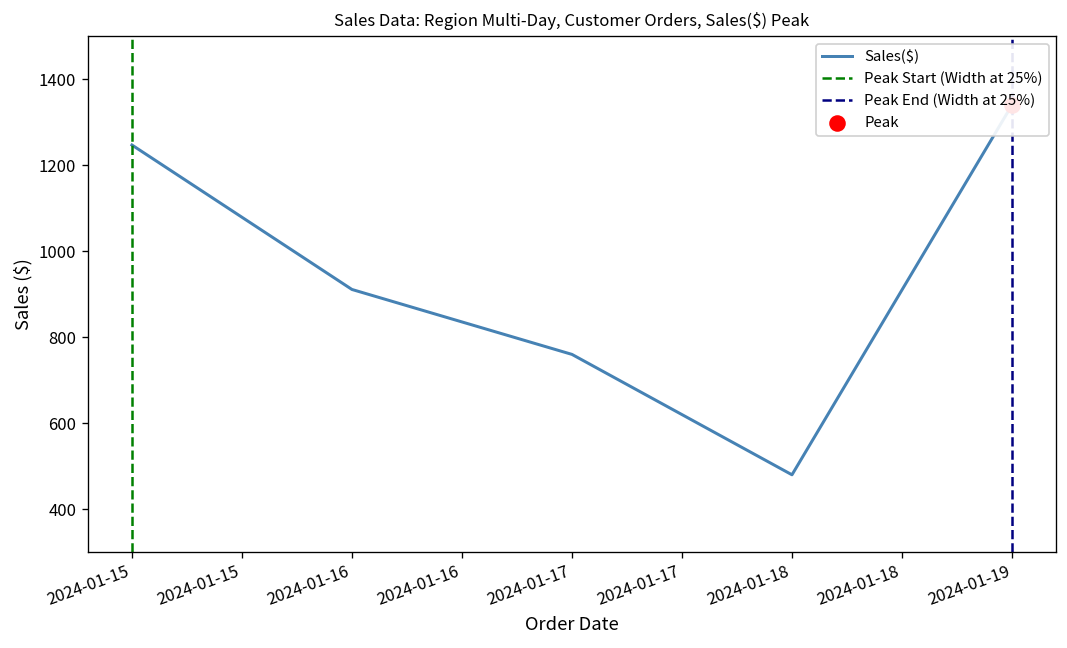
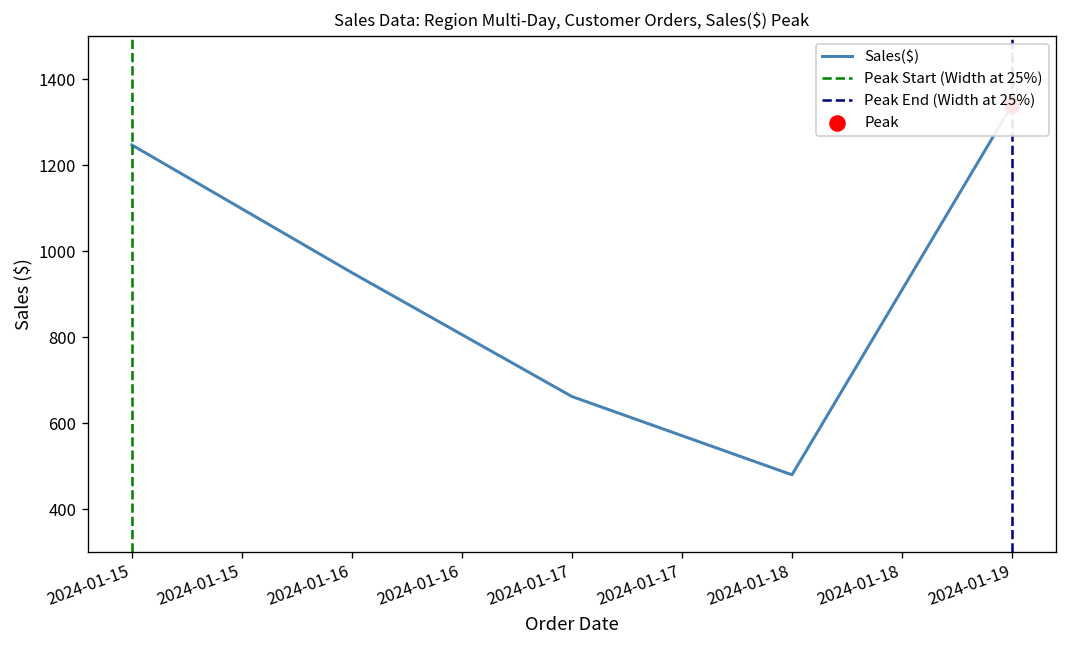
Sales($), 2024-01-16: 910 -> 950
Sales($), 2024-01-17: 760 -> 660
